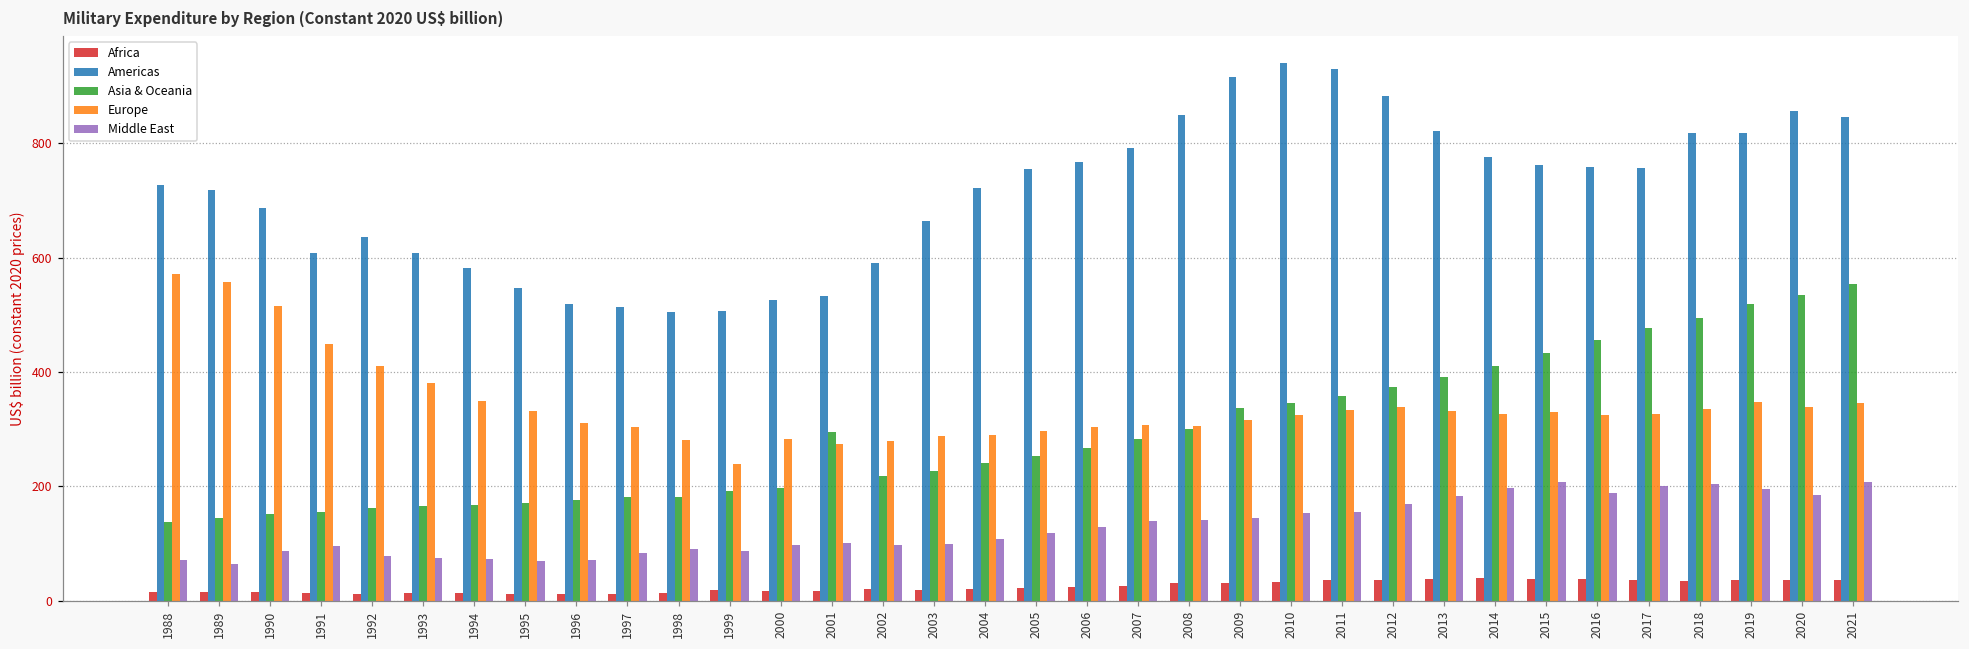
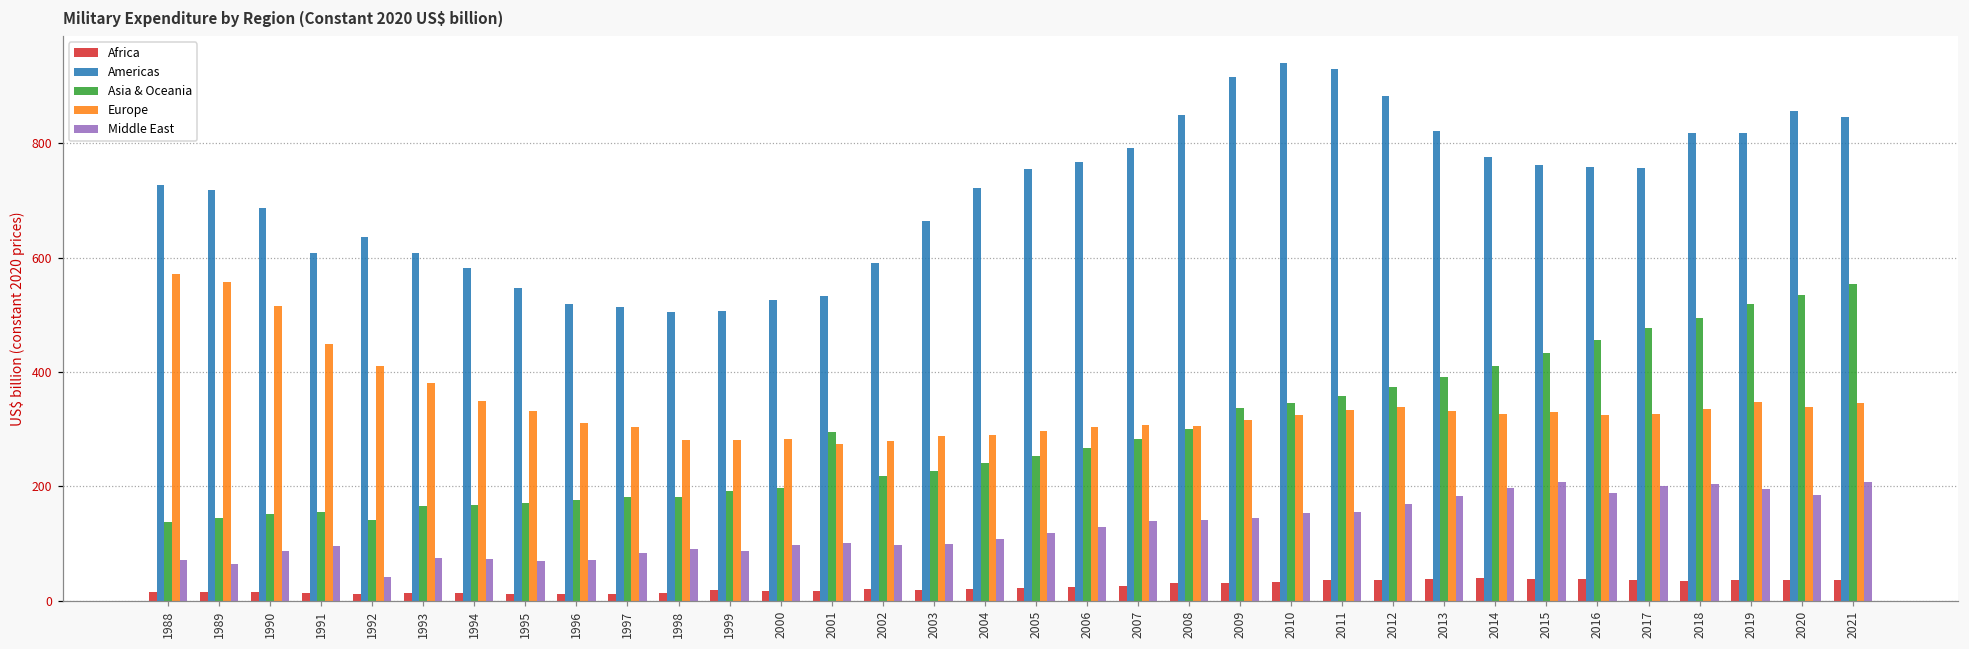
Asia & Oceania, 1992: 160 -> 140
Middle East, 1992: 80 -> 40
Europe, 1999: 240 -> 280
